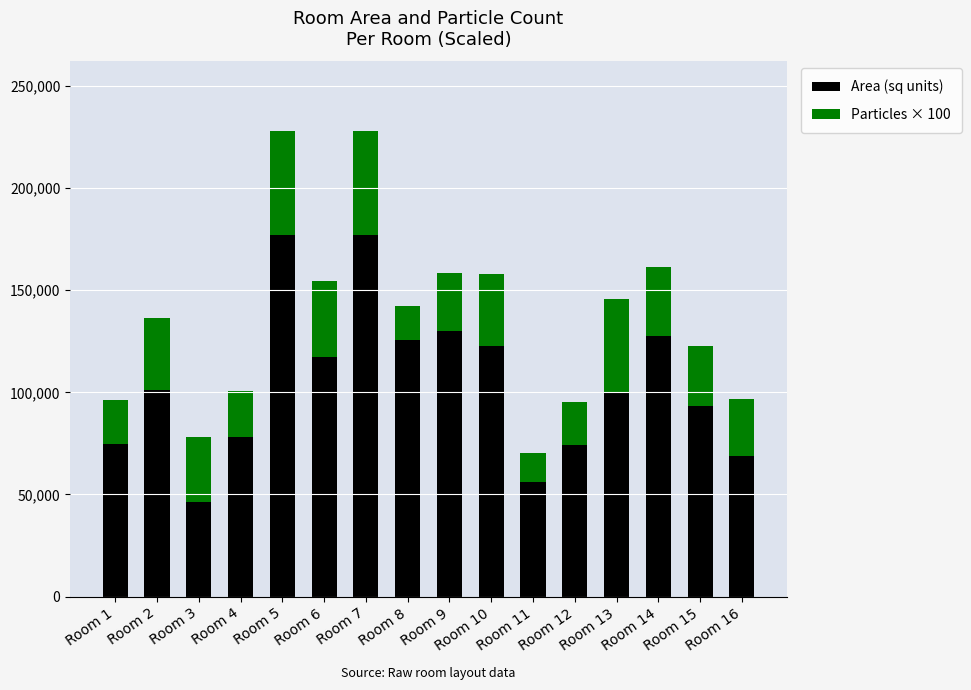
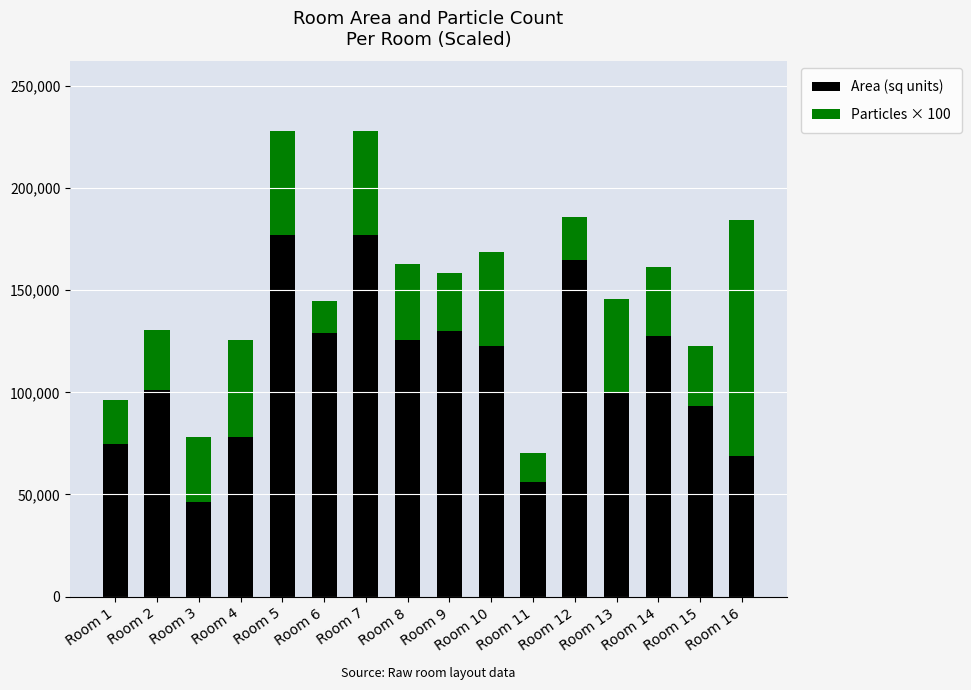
Particles × 100, Room 2: 35,000 -> 29,000
Particles × 100, Room 4: 23,000 -> 47,000
Area (sq units), Room 6: 117,000 -> 129,000
Particles × 100, Room 6: 37,000 -> 16,000
Particles × 100, Room 8: 17,000 -> 38,000
Particles × 100, Room 10: 35,000 -> 46,000
Area (sq units), Room 12: 74,000 -> 165,000
Particles × 100, Room 16: 28,000 -> 116,000
